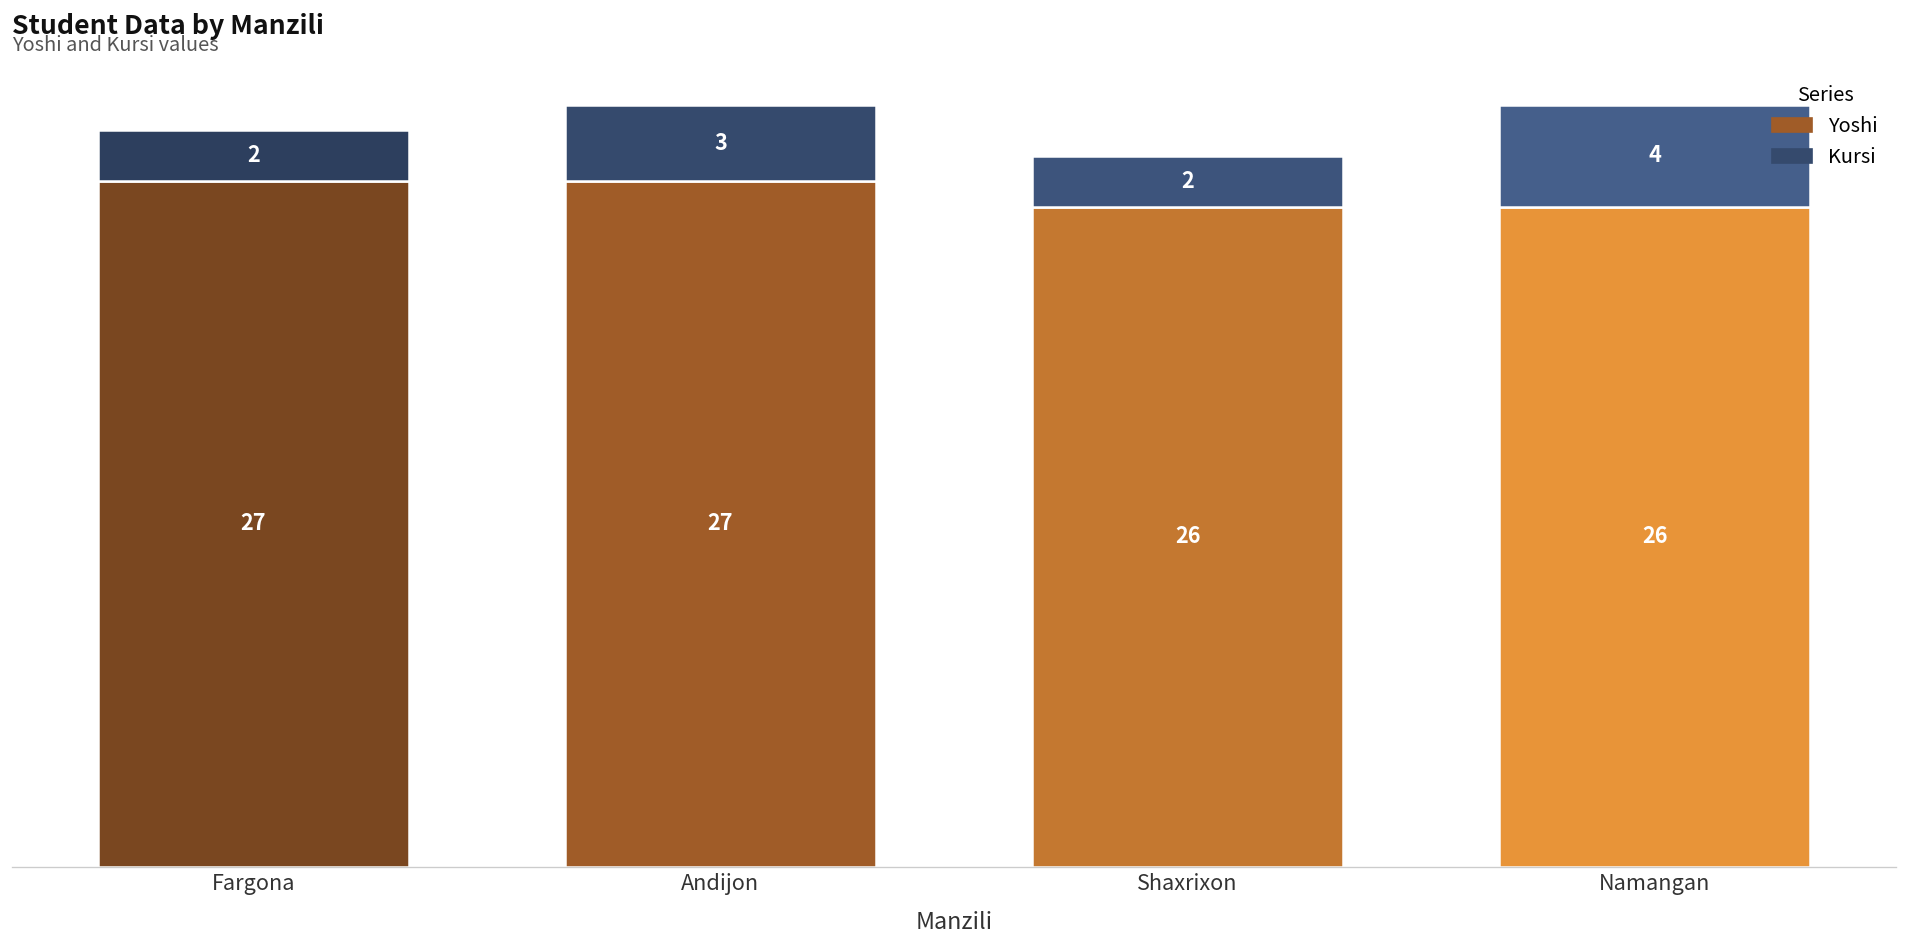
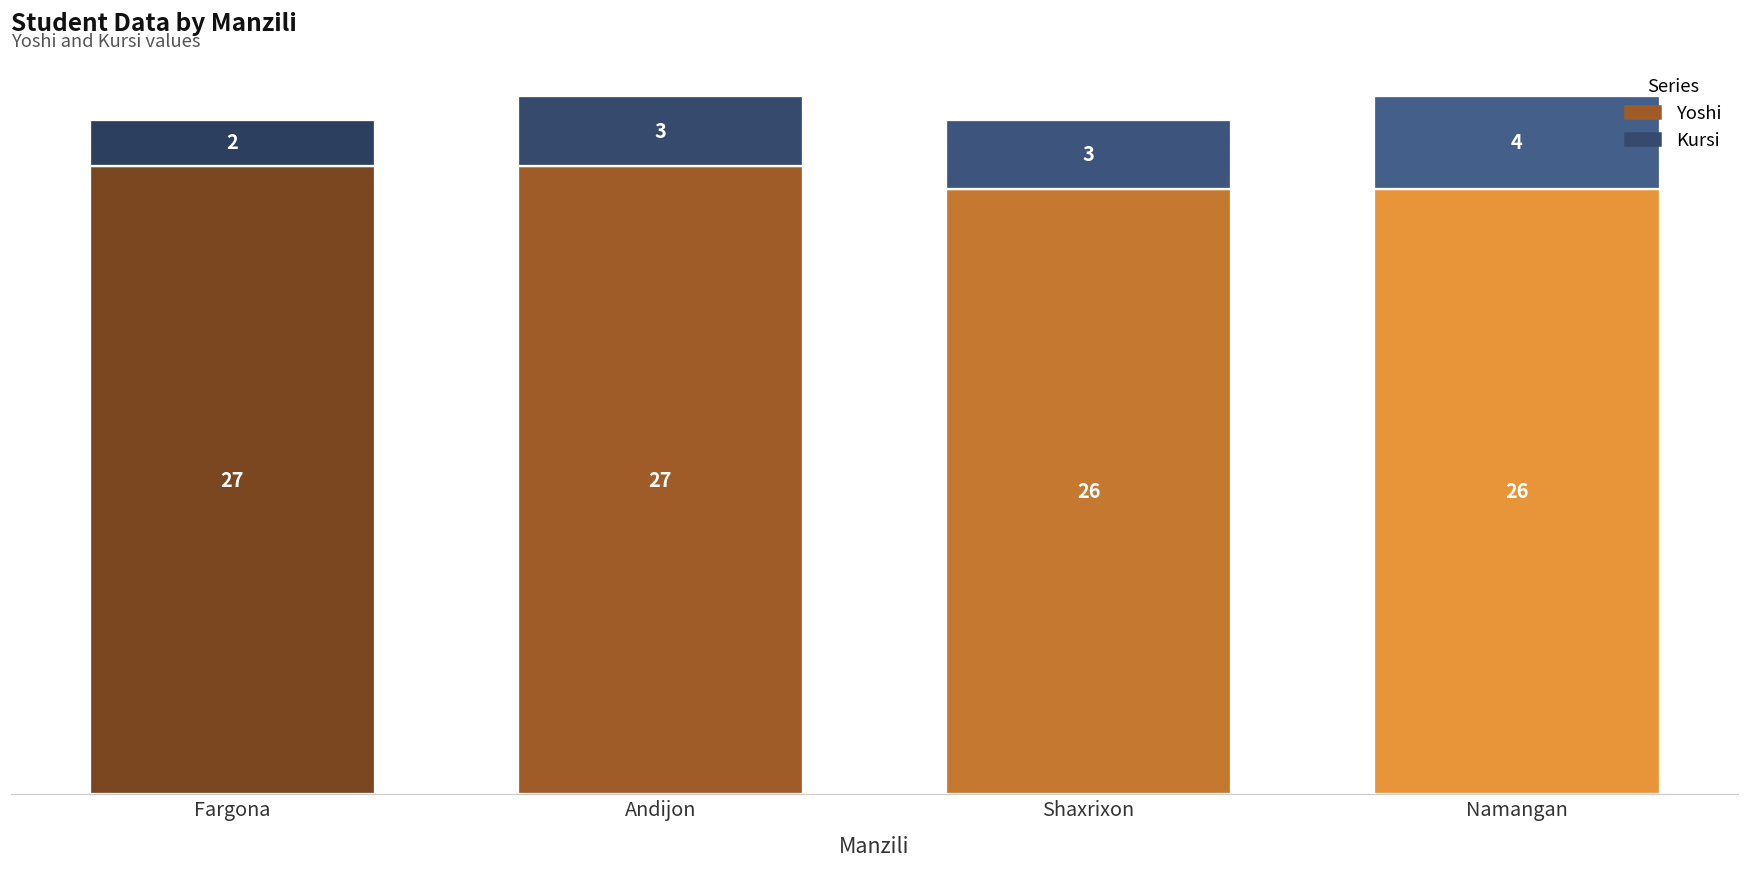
Kursi, Shaxrixon: 2 -> 3
